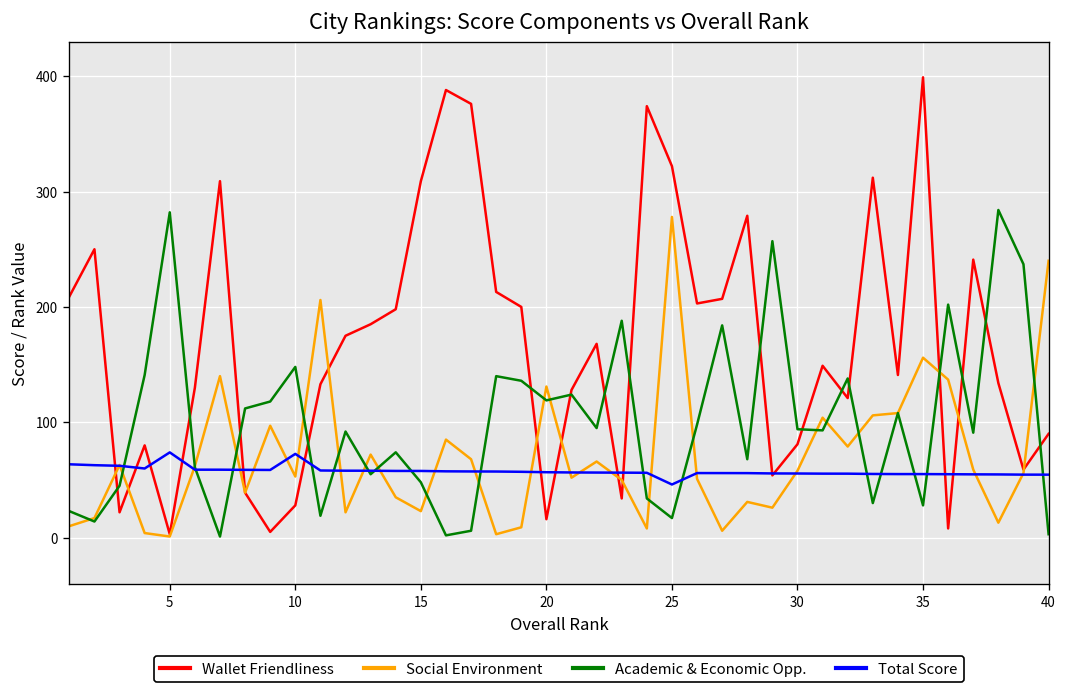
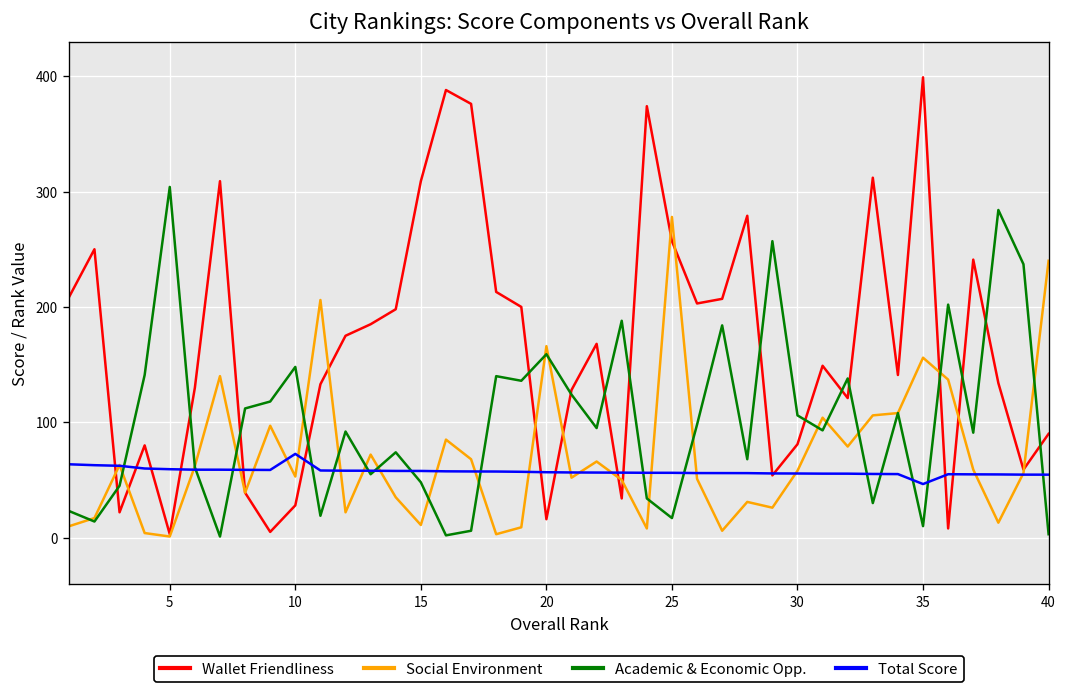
Academic & Economic Opp., 5: 280 -> 300
Total Score, 5: 70 -> 60
Social Environment, 15: 20 -> 10
Social Environment, 20: 130 -> 170
Academic & Economic Opp., 20: 120 -> 160
Wallet Friendliness, 25: 320 -> 260
Total Score, 25: 50 -> 60
Academic & Economic Opp., 30: 90 -> 110
Academic & Economic Opp., 35: 30 -> 10
Total Score, 35: 60 -> 50
